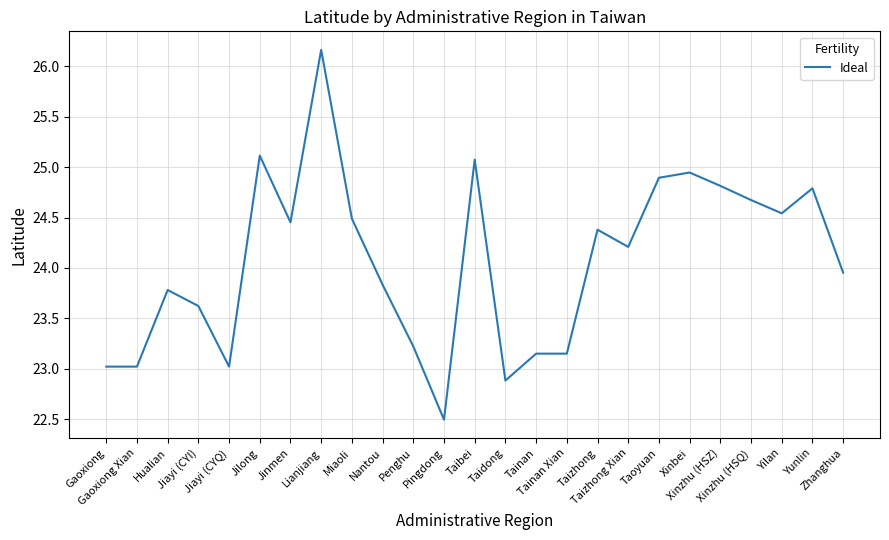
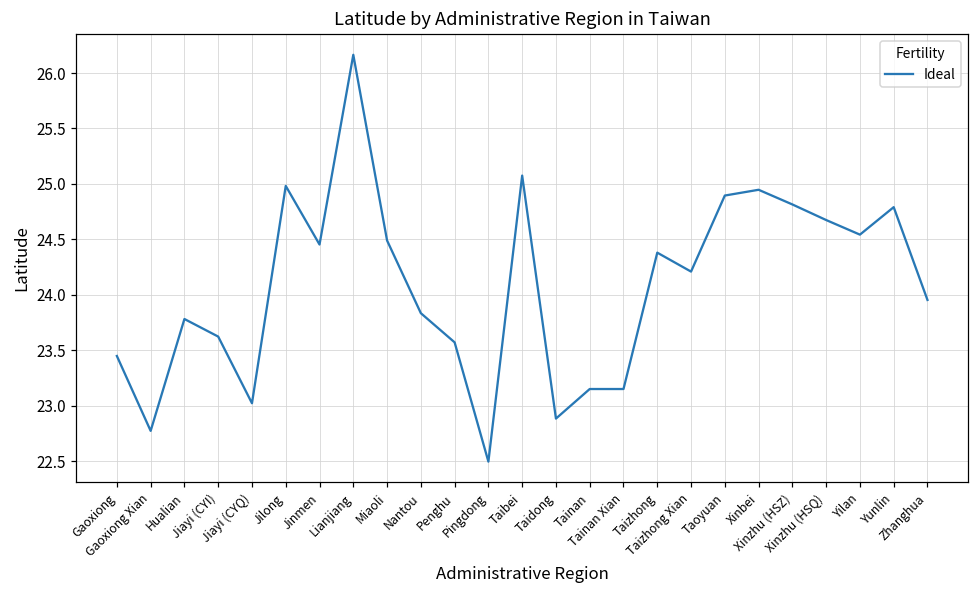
Gaoxiong: 23.02 -> 23.45
Gaoxiong Xian: 23.02 -> 22.77
Jilong: 25.11 -> 24.98
Penghu: 23.22 -> 23.57
